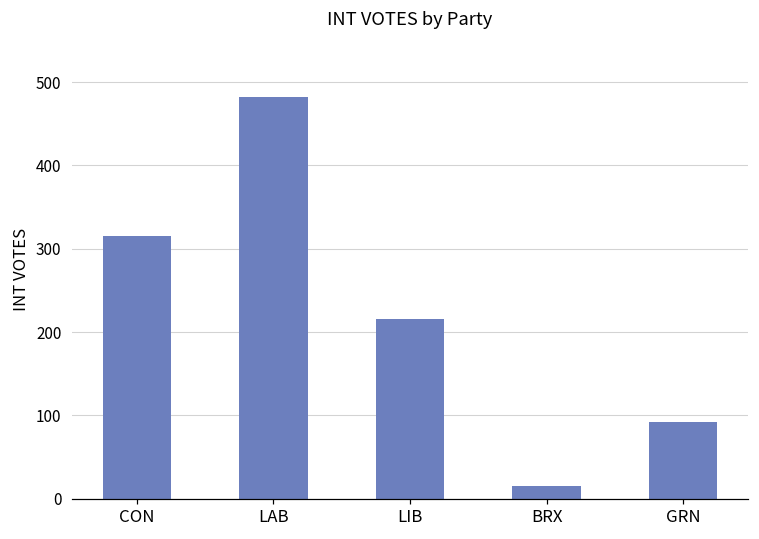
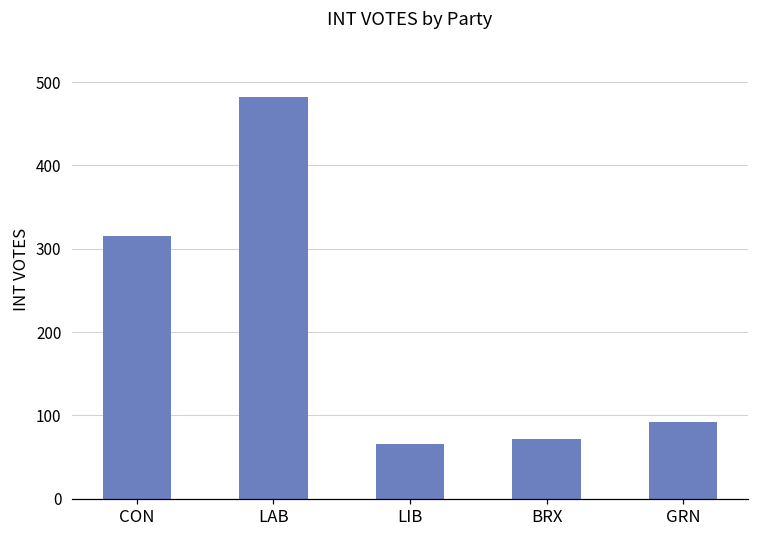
LIB: 220 -> 70
BRX: 20 -> 70
